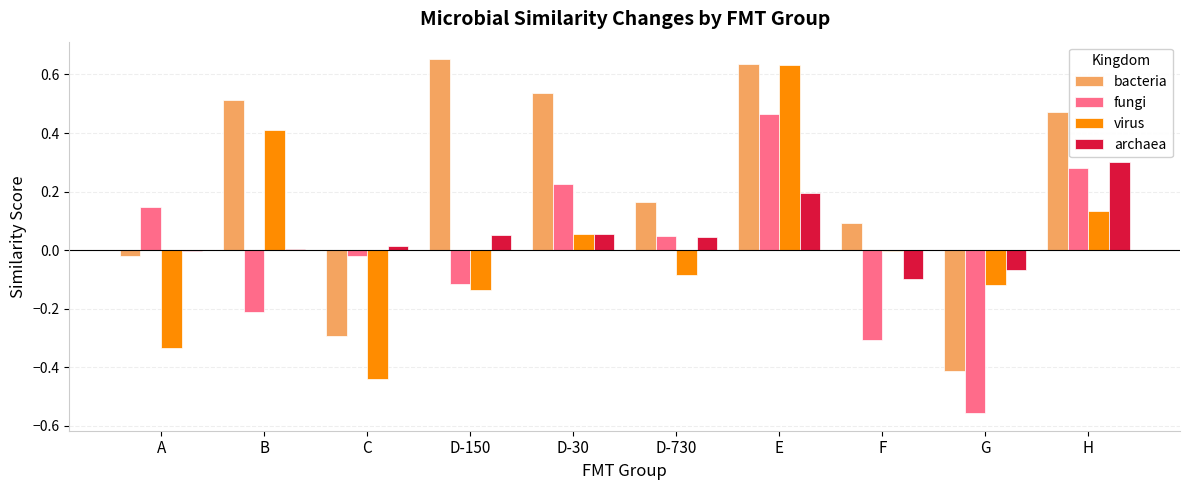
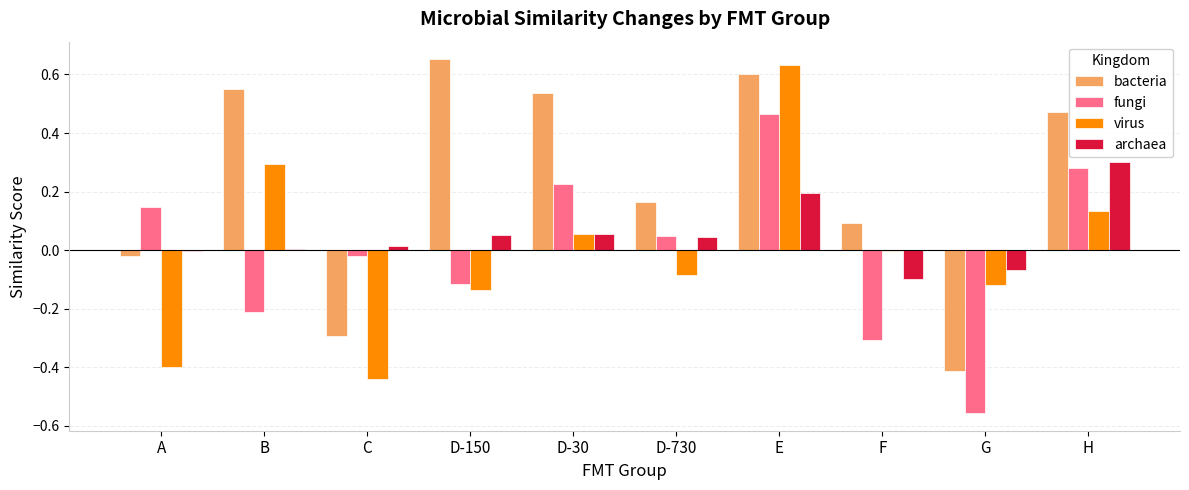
virus, A: -0.33 -> -0.40
bacteria, B: 0.51 -> 0.55
virus, B: 0.41 -> 0.29
bacteria, E: 0.64 -> 0.60
